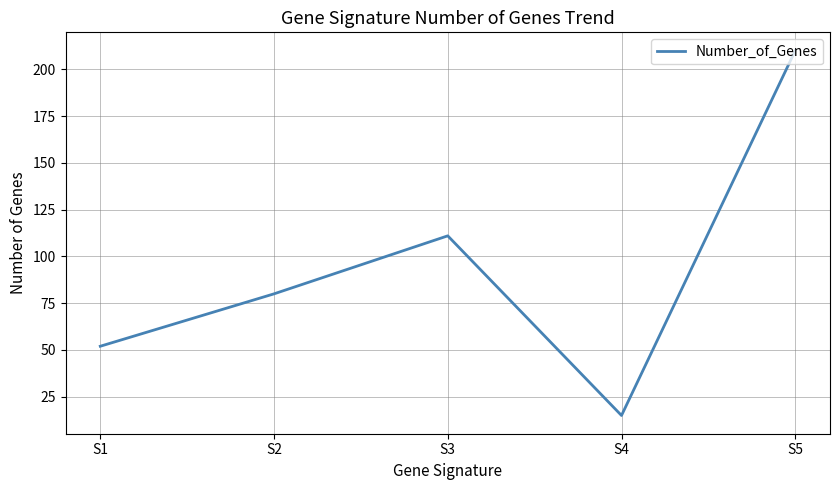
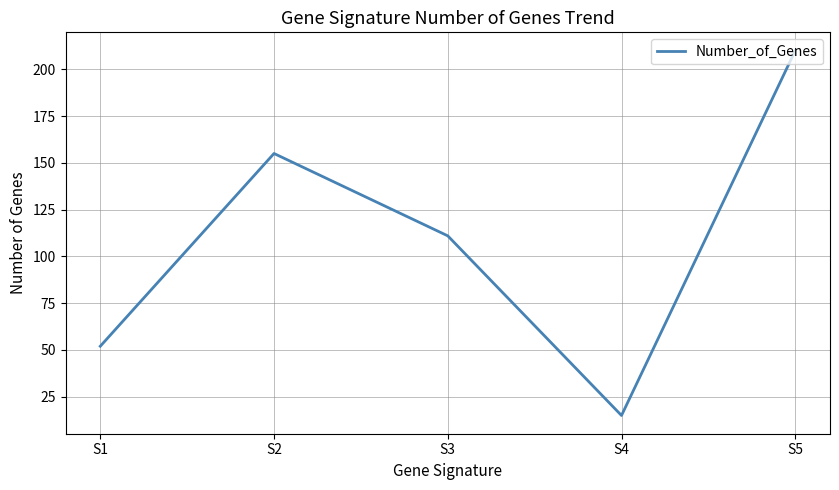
S2: 80 -> 155
